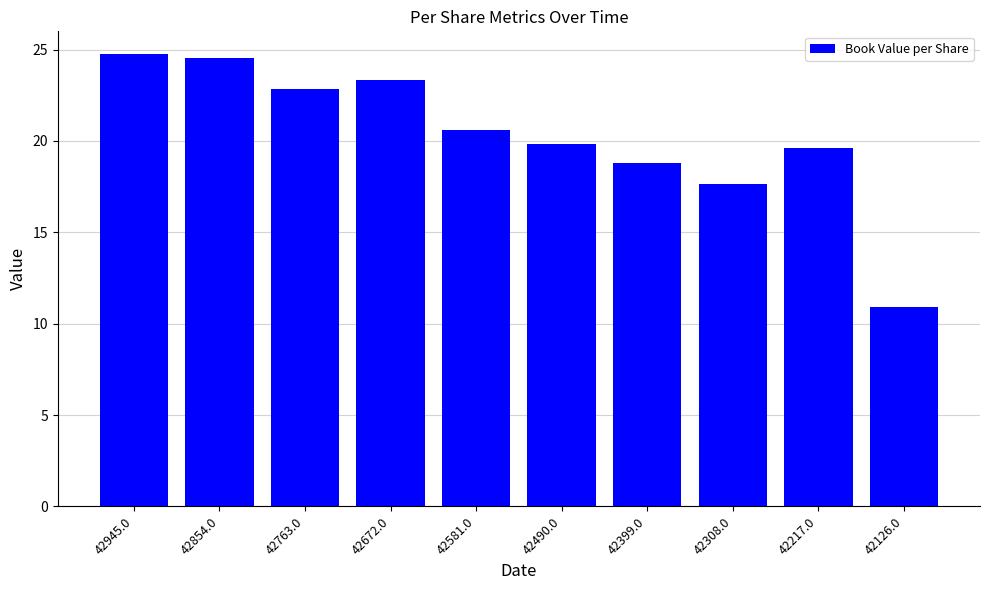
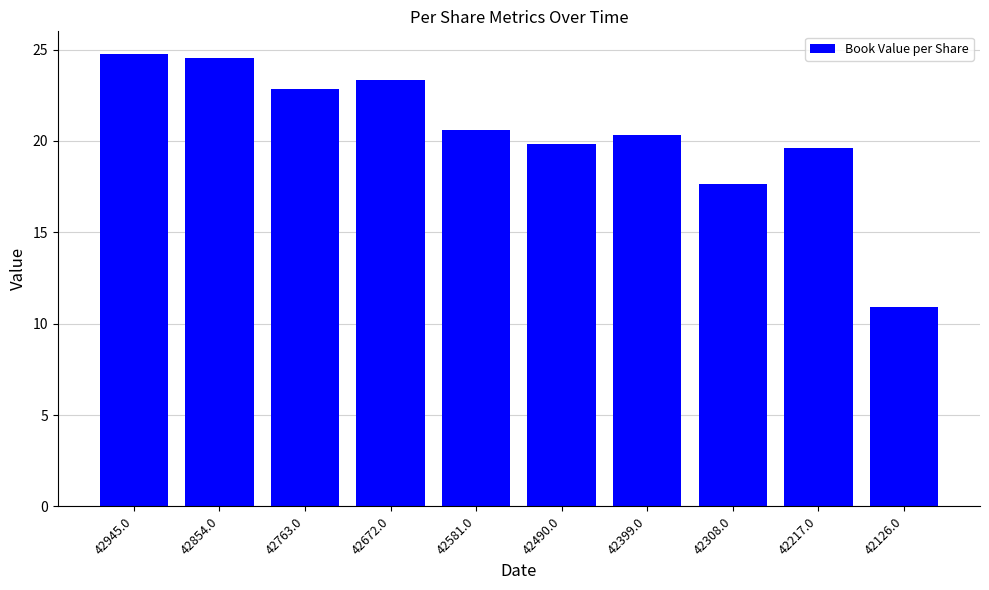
42399.0: 18.8 -> 20.3
